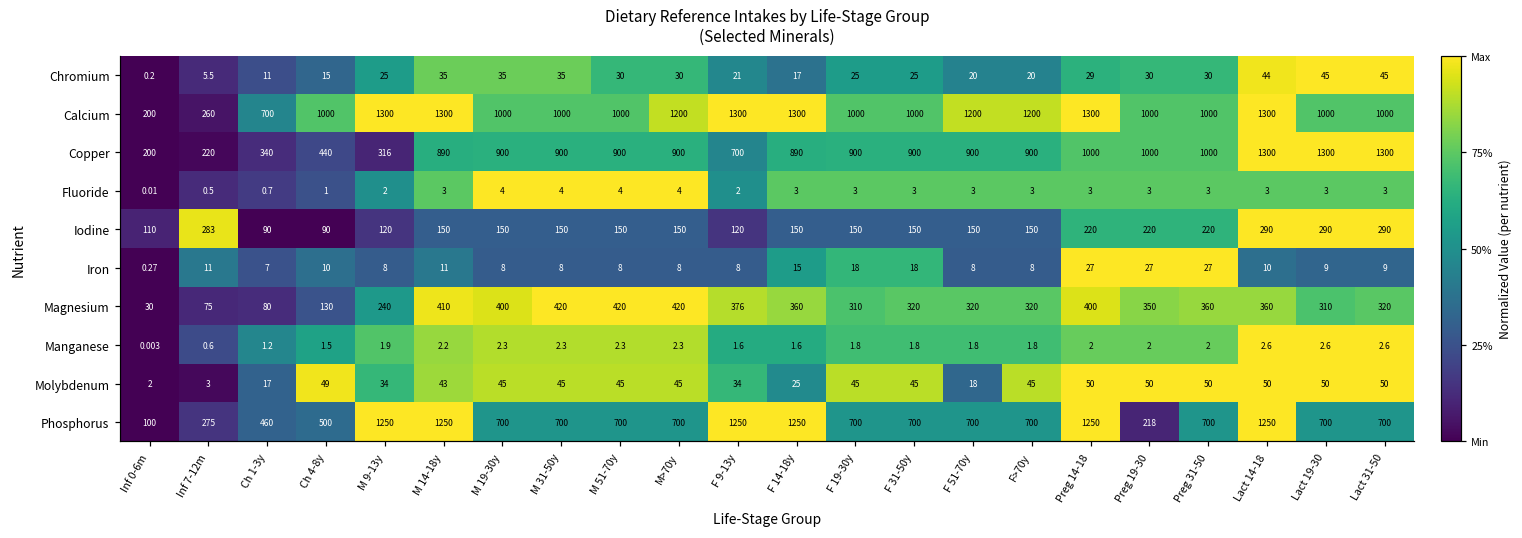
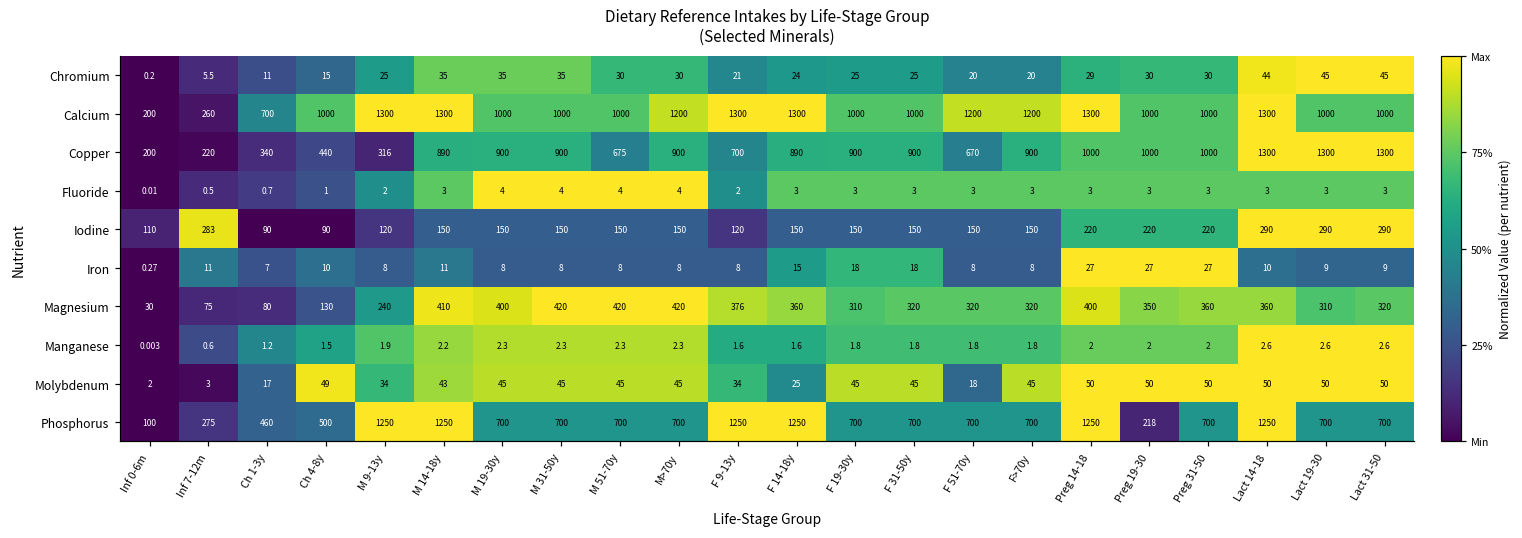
Chromium, F 14-18y: 17 -> 24
Copper, M 51-70y: 900 -> 675
Copper, F 51-70y: 900 -> 670
